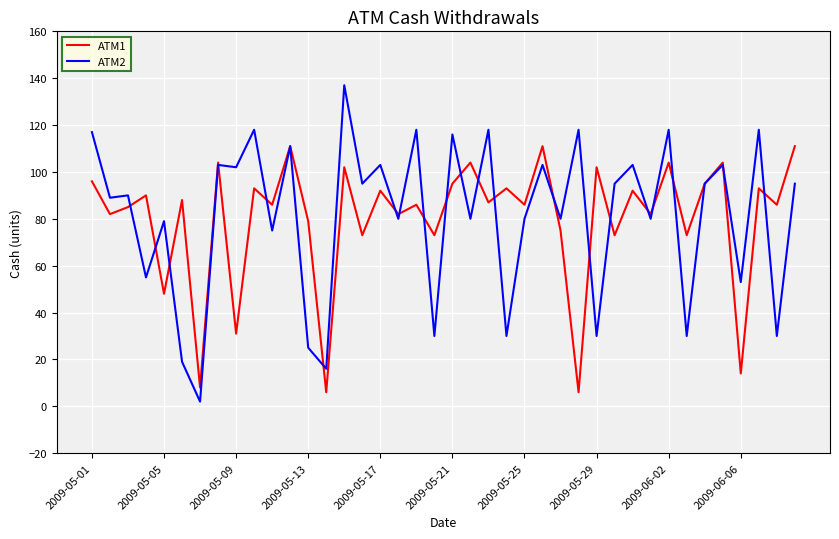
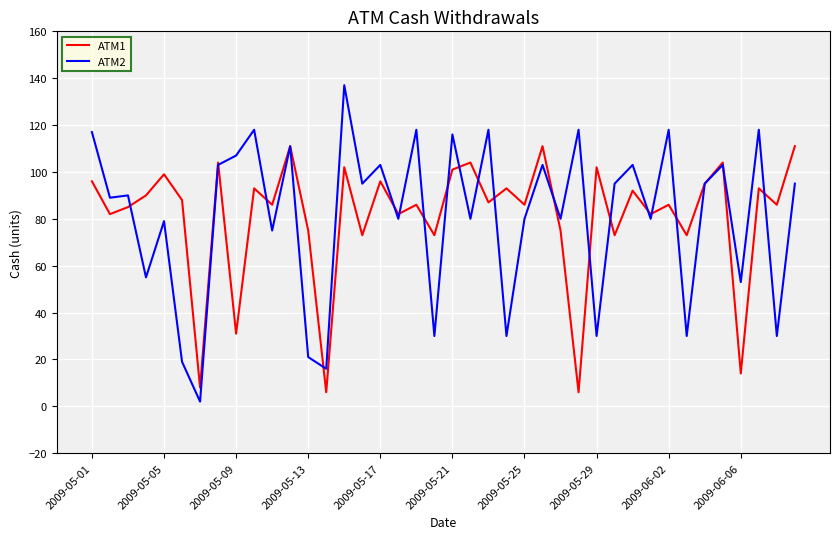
ATM1, 2009-05-05: 48 -> 99
ATM2, 2009-05-09: 102 -> 107
ATM1, 2009-05-13: 79 -> 75
ATM2, 2009-05-13: 25 -> 21
ATM1, 2009-05-17: 92 -> 96
ATM1, 2009-05-21: 95 -> 101
ATM1, 2009-06-02: 104 -> 86
